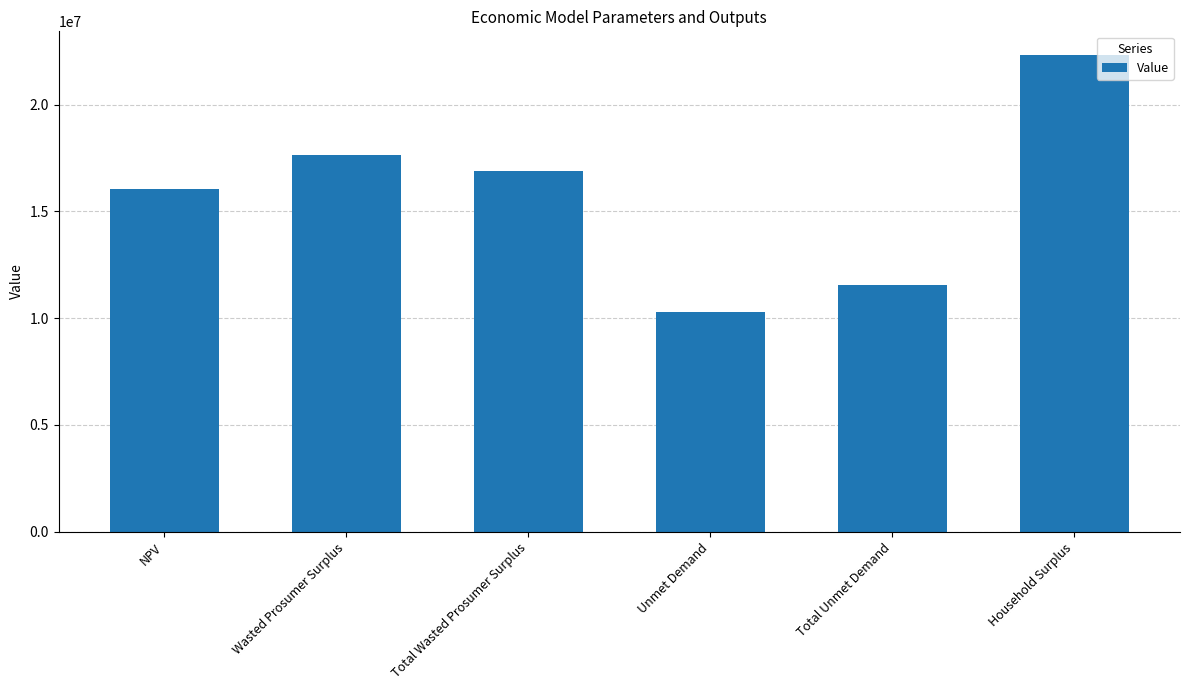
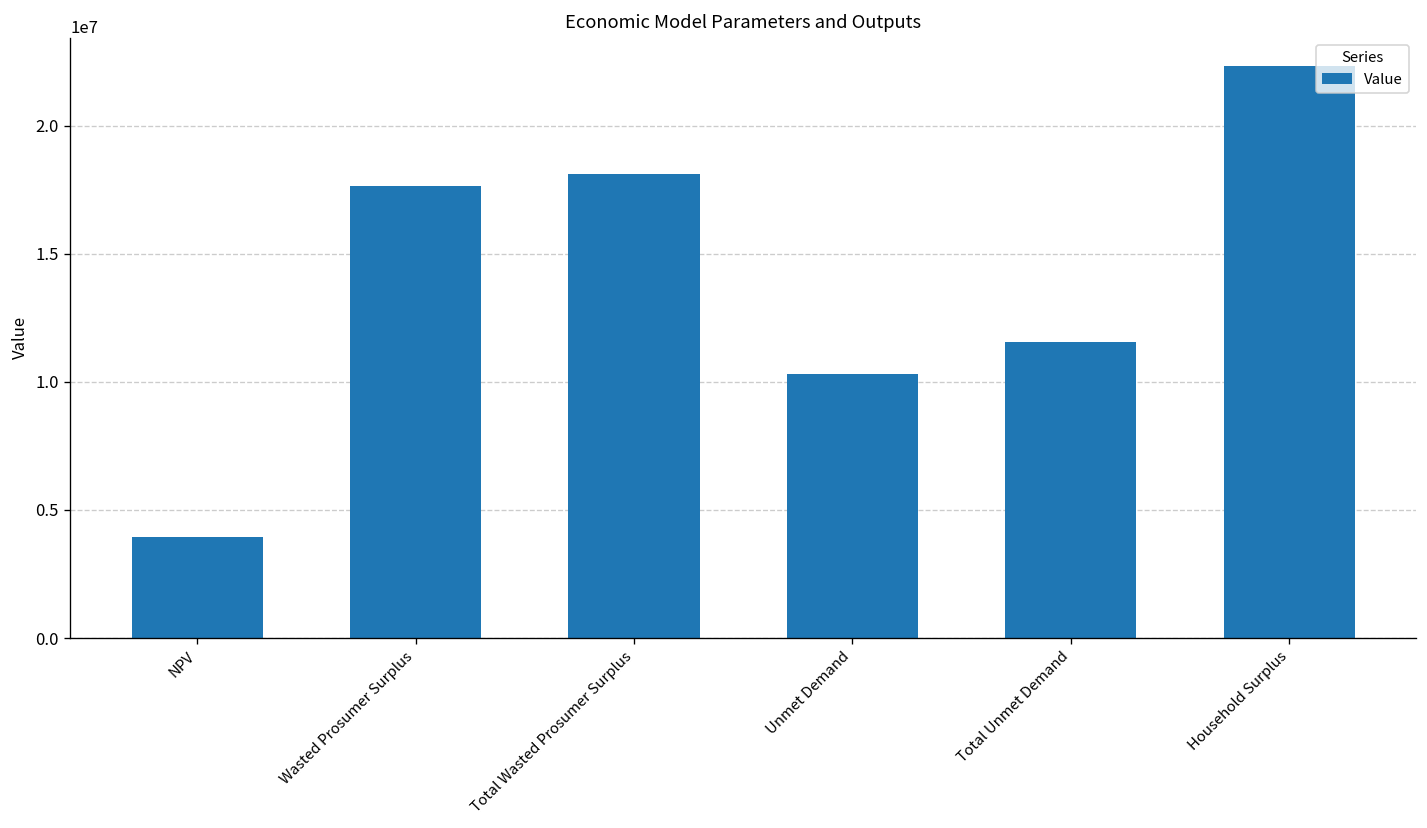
NPV: 16000000 -> 4000000
Total Wasted Prosumer Surplus: 16900000 -> 18100000
